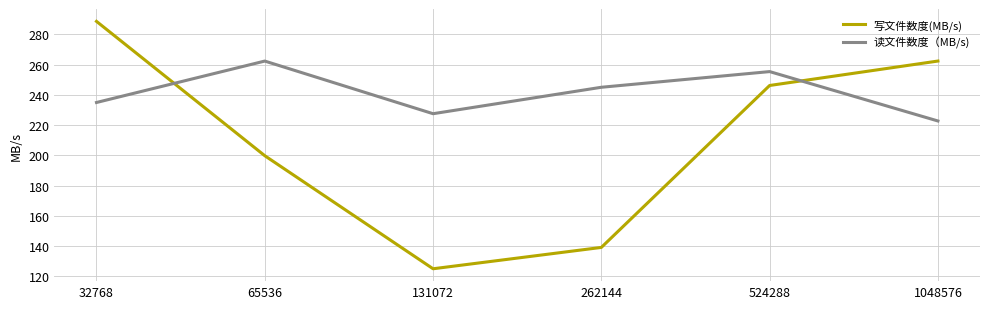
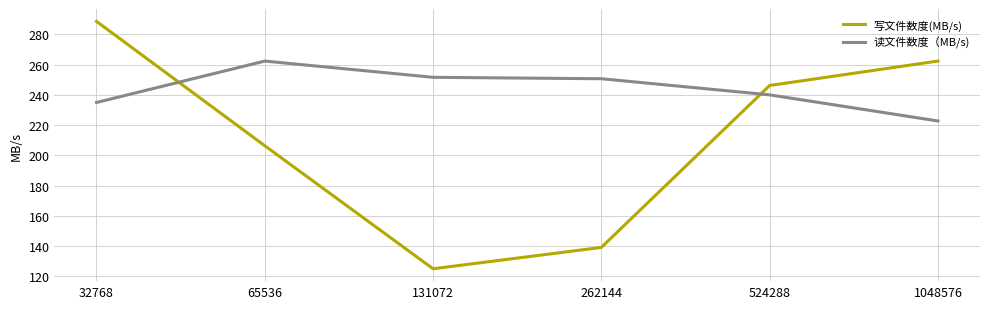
写文件数度(MB/s), 65536: 200 -> 206
读文件数度（MB/s), 131072: 227 -> 252
读文件数度（MB/s), 262144: 245 -> 251
读文件数度（MB/s), 524288: 255 -> 240
